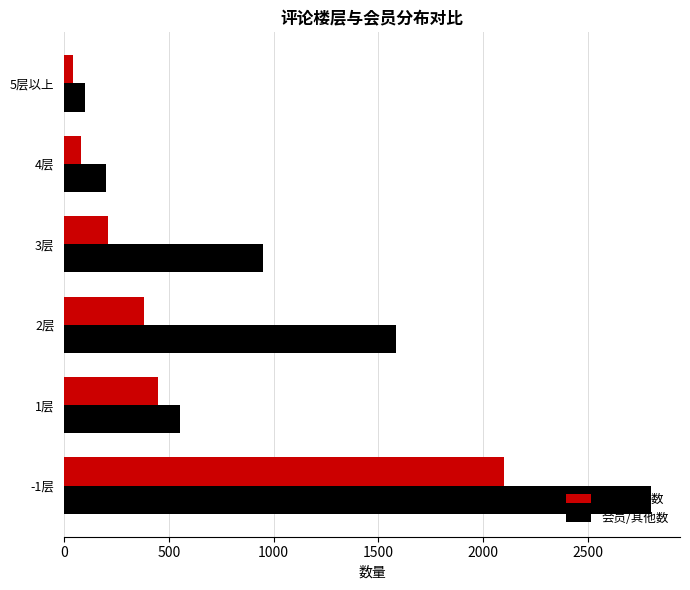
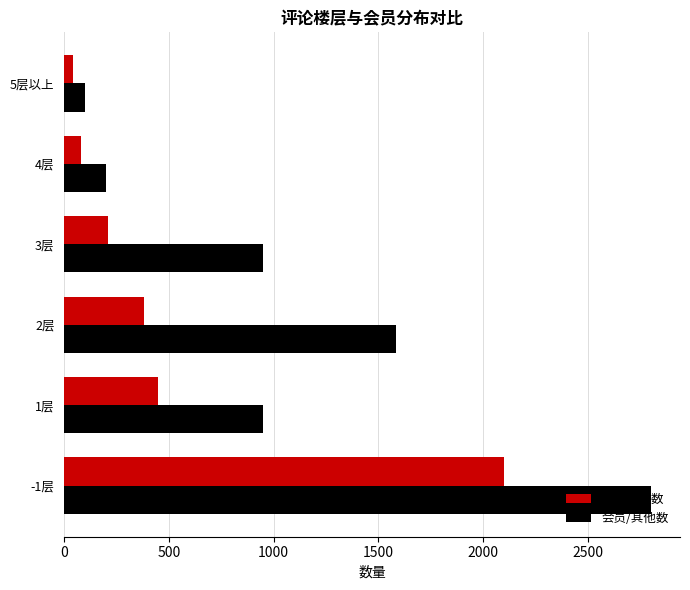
会员/其他数, 1层: 550 -> 950
